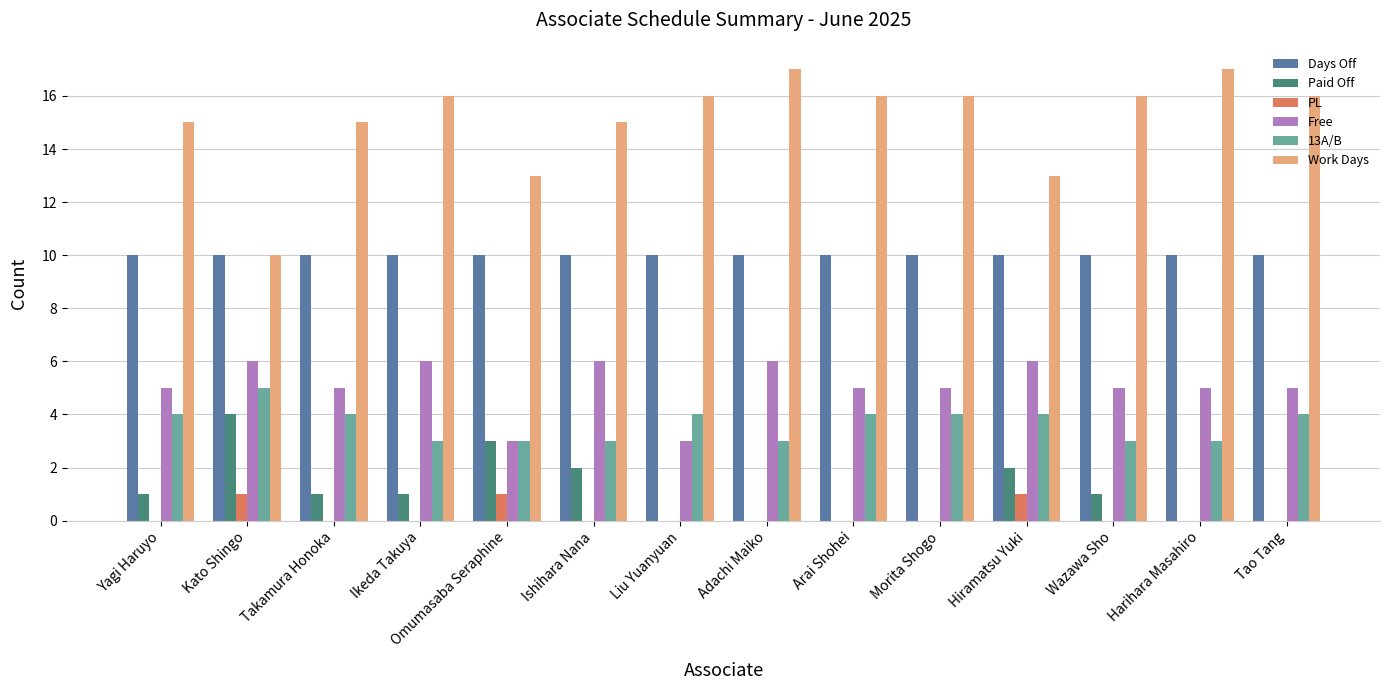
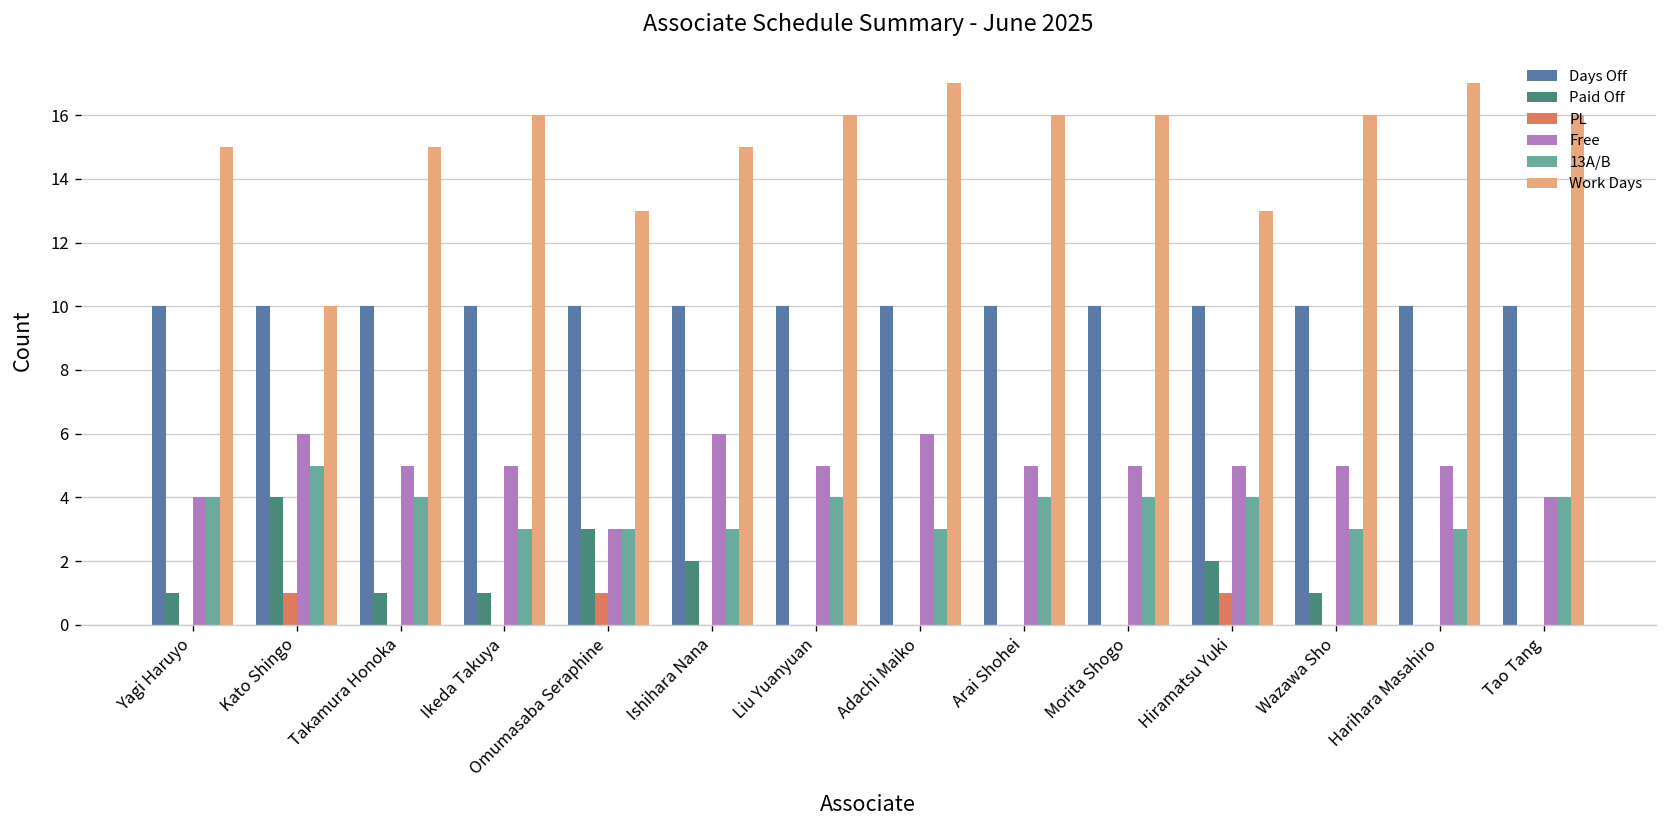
Free, Yagi Haruyo: 5 -> 4
Free, Ikeda Takuya: 6 -> 5
Free, Liu Yuanyuan: 3 -> 5
Free, Hiramatsu Yuki: 6 -> 5
Free, Tao Tang: 5 -> 4
